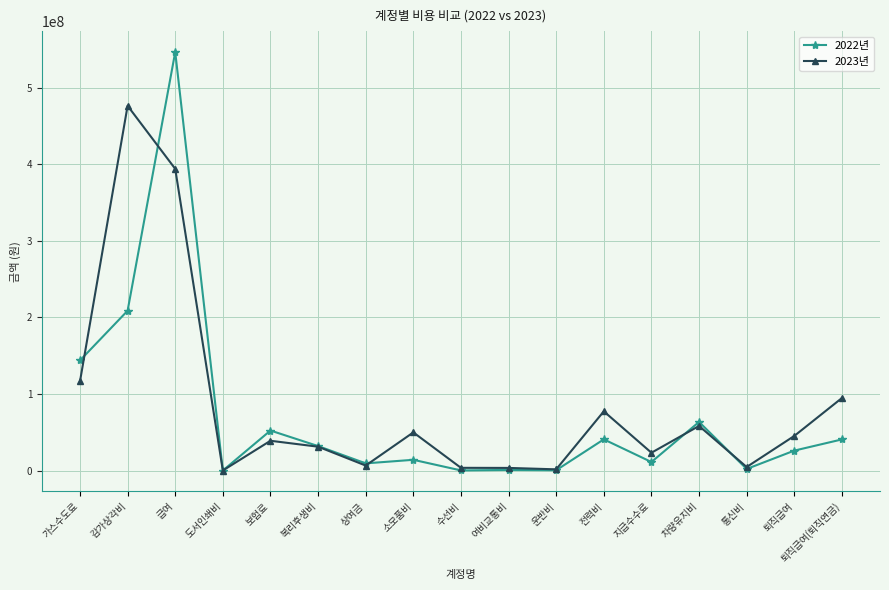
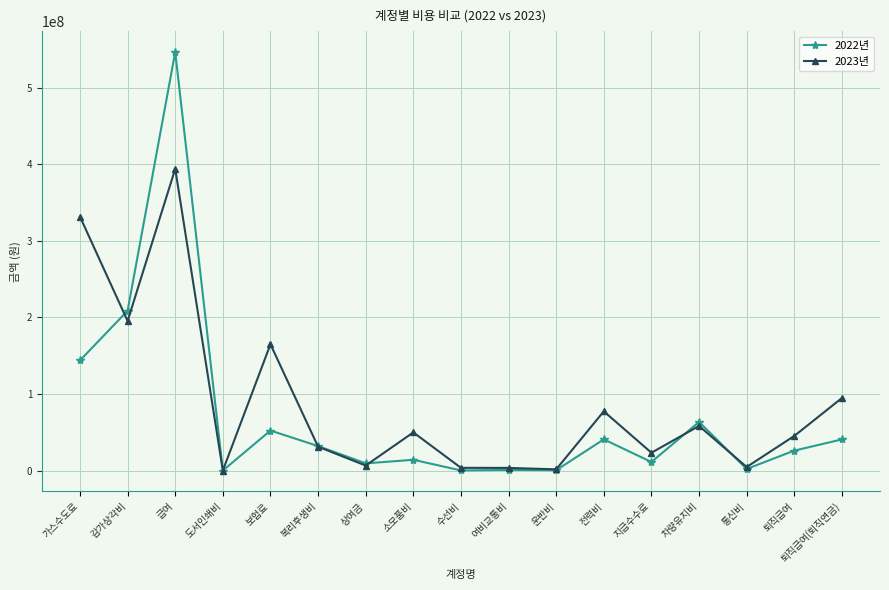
2023년, 가스수도료: 120000000 -> 330000000
2023년, 감가상각비: 480000000 -> 200000000
2023년, 보험료: 40000000 -> 160000000
